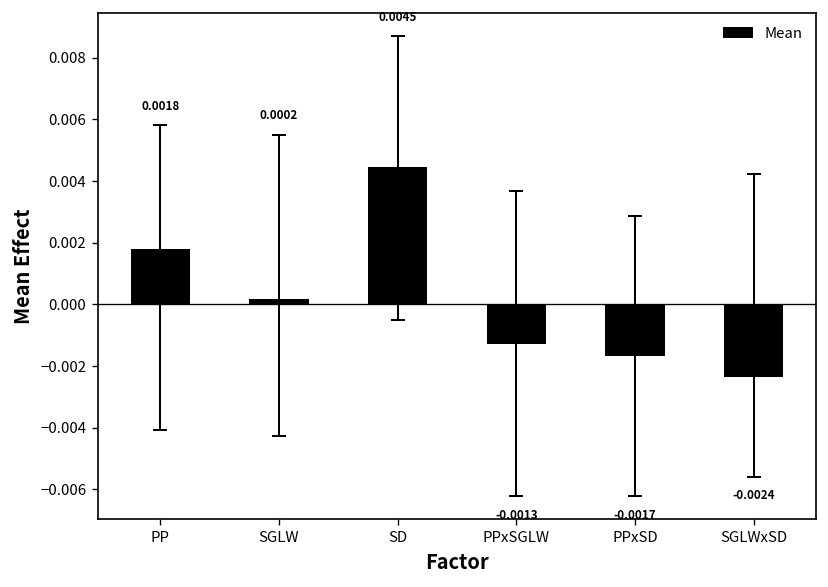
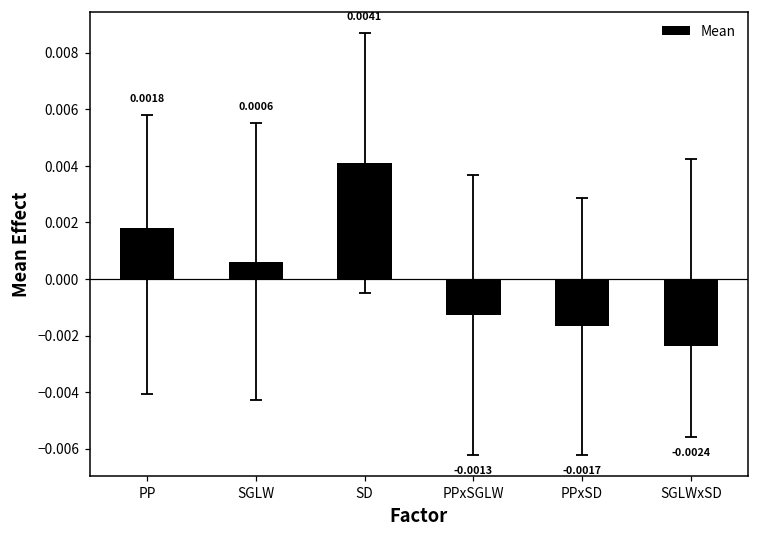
Mean, SGLW: 0.0002 -> 0.0006
Mean, SD: 0.0045 -> 0.0041
